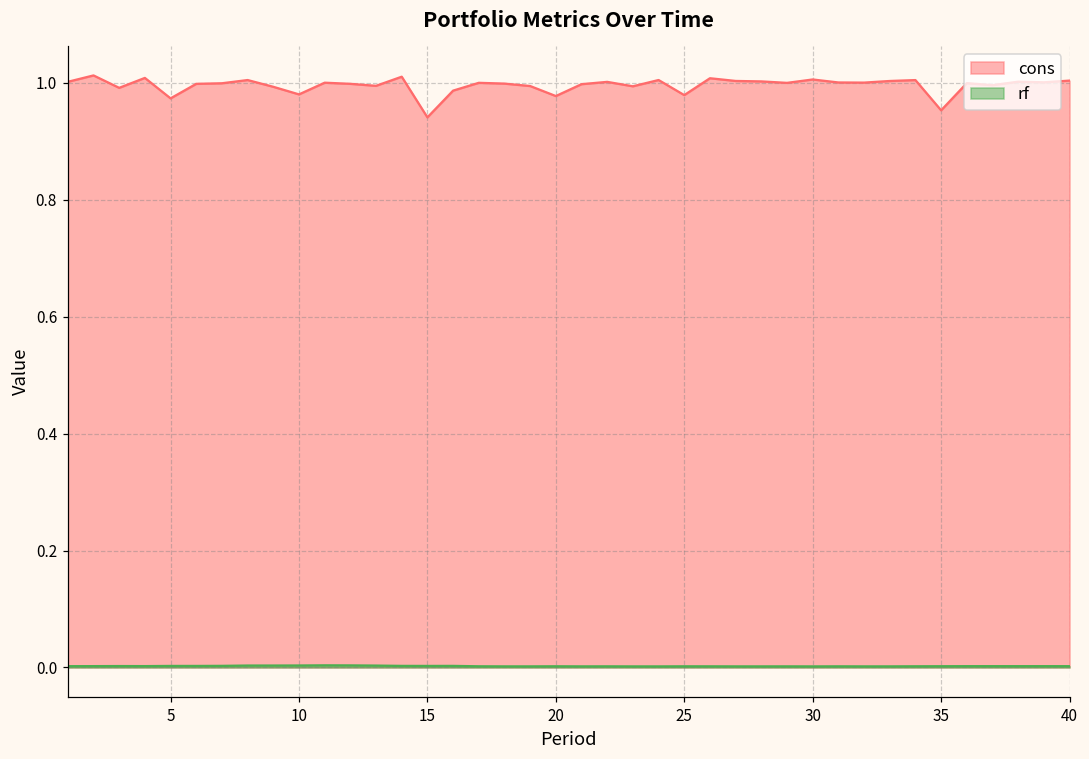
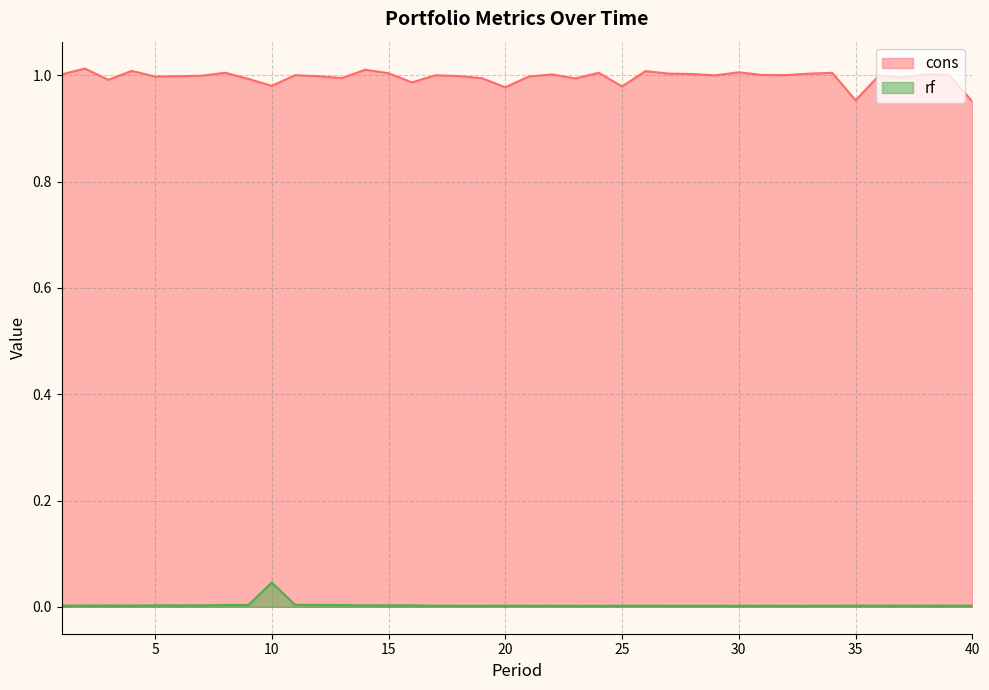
cons, 5: 0.97 -> 1.00
rf, 10: 0.00 -> 0.05
cons, 15: 0.94 -> 1.00
cons, 40: 1.00 -> 0.95
